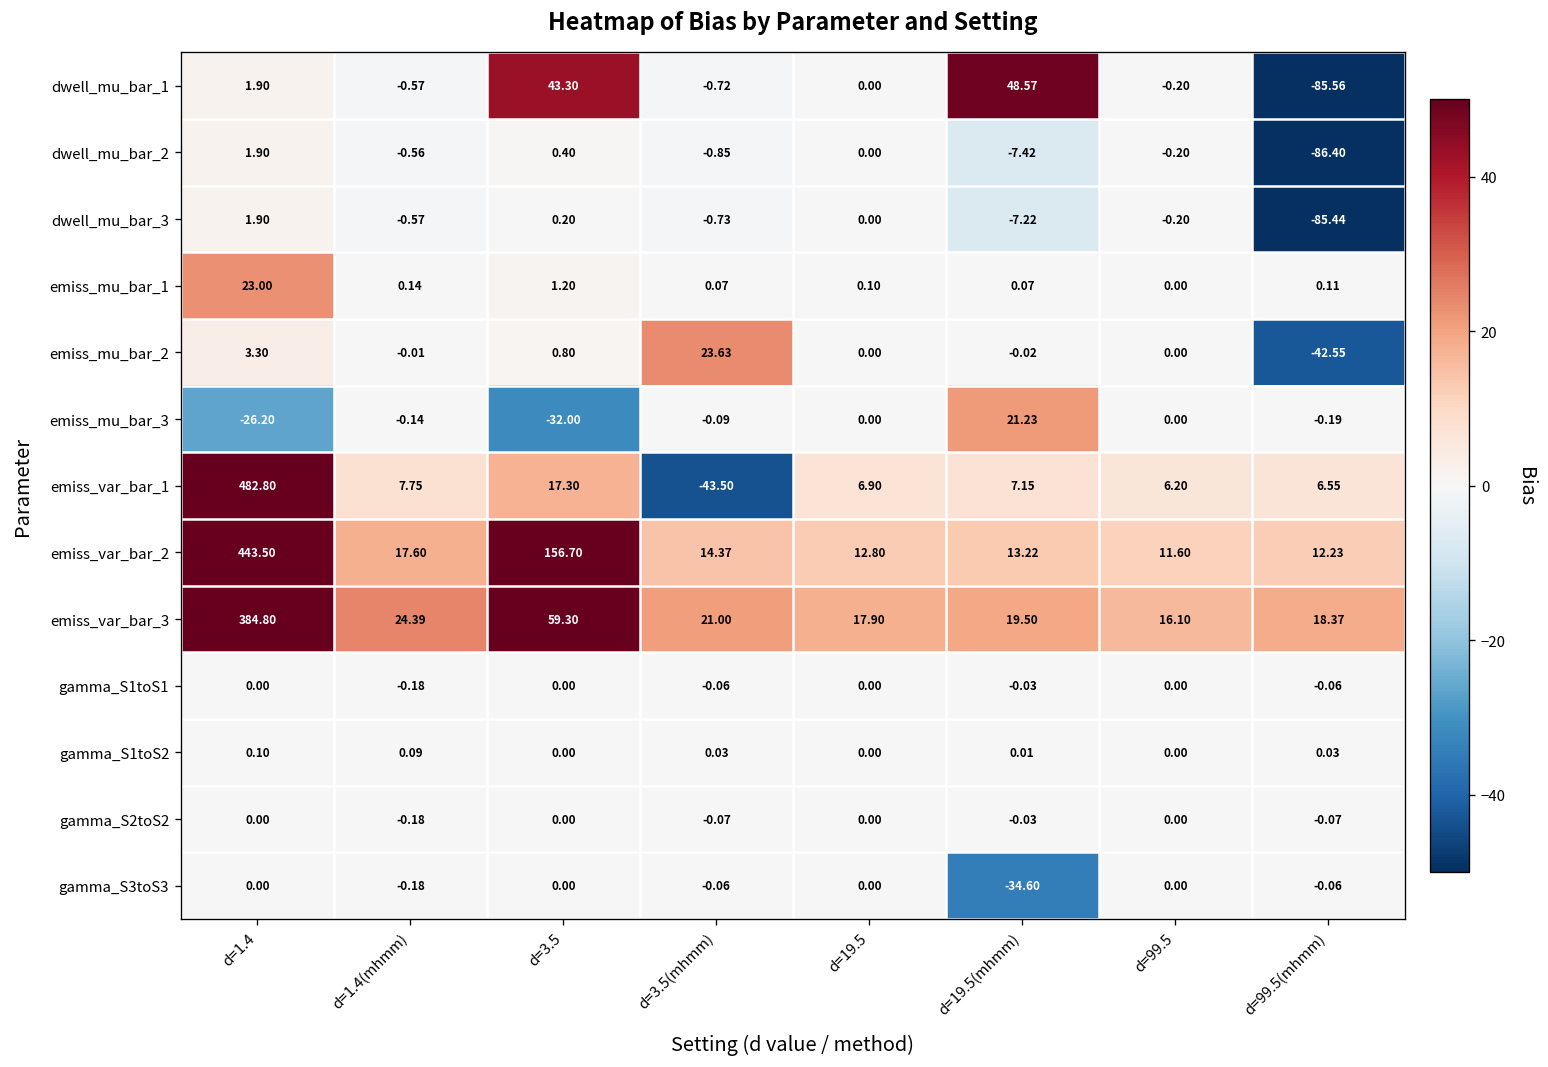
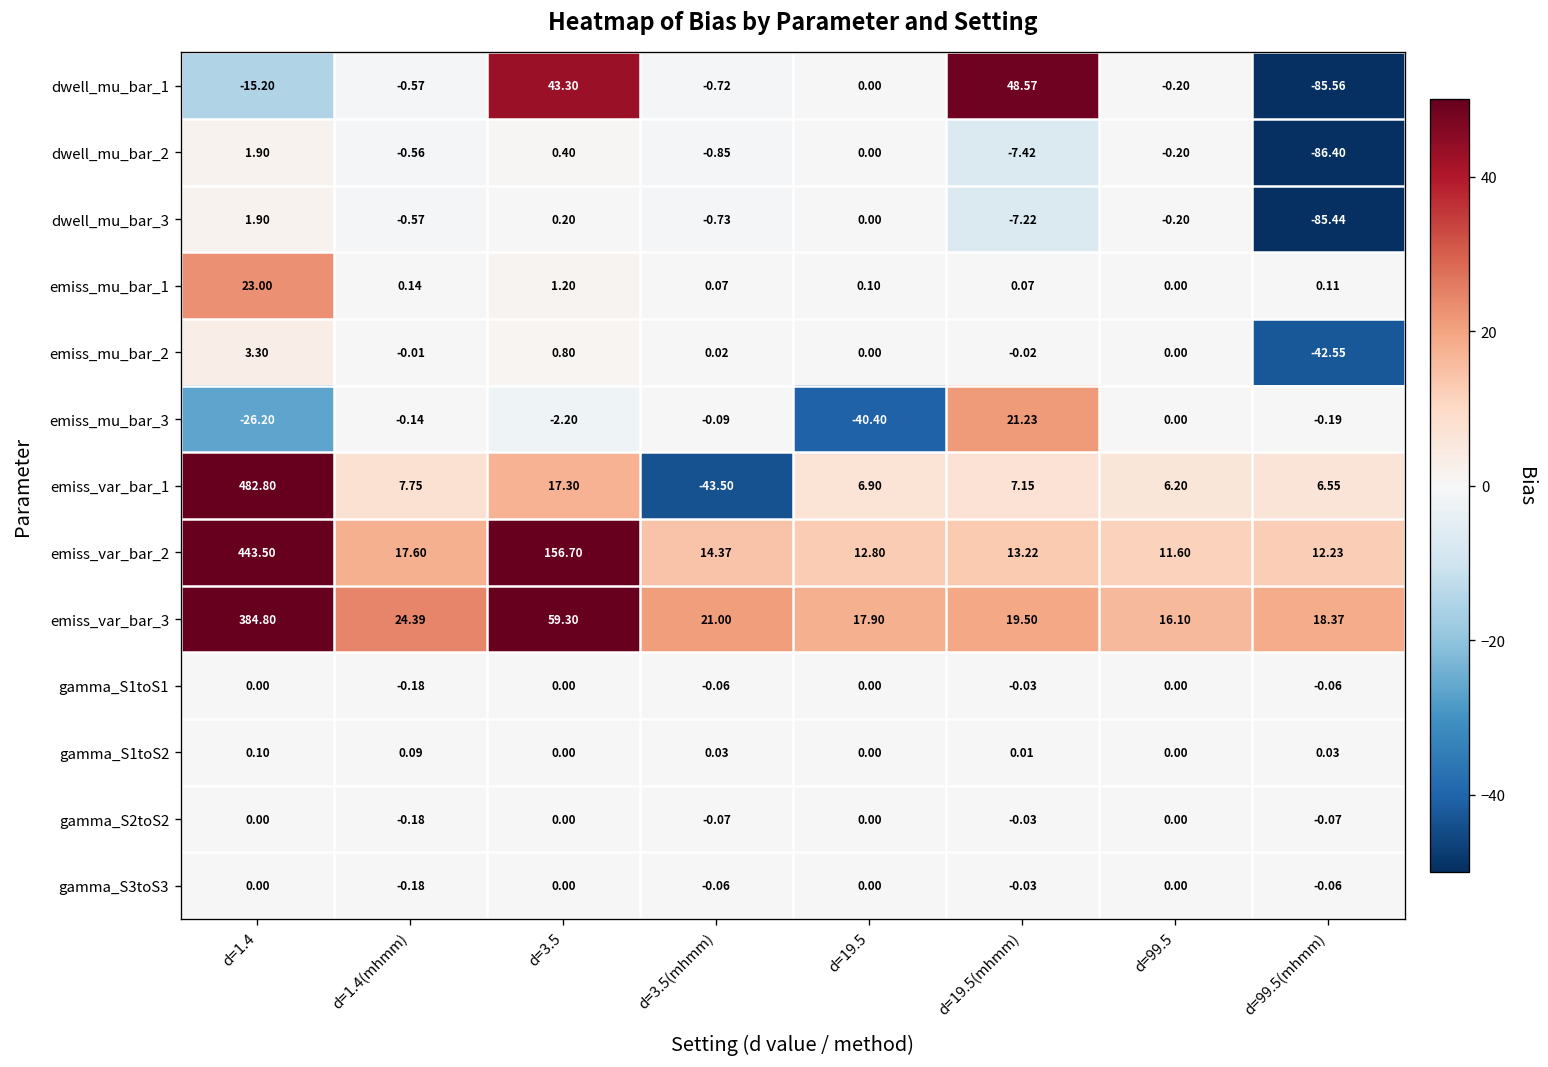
dwell_mu_bar_1, d=1.4: 1.90 -> -15.20
emiss_mu_bar_2, d=3.5(mhmm): 23.63 -> 0.02
emiss_mu_bar_3, d=3.5: -32.00 -> -2.20
emiss_mu_bar_3, d=19.5: 0.00 -> -40.40
gamma_S3toS3, d=19.5(mhmm): -34.60 -> -0.03
